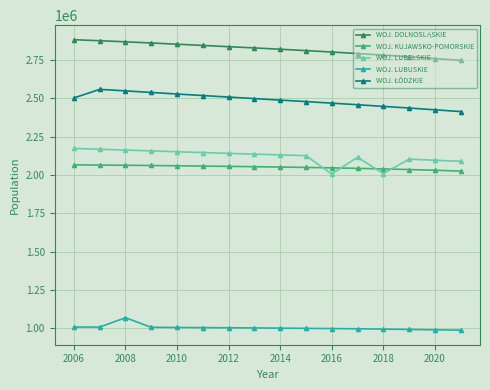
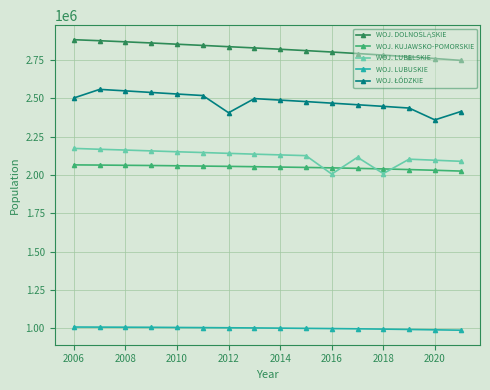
WOJ. LUBUSKIE, 2008: 1070000 -> 1010000
WOJ. ŁÓDZKIE, 2012: 2510000 -> 2410000
WOJ. ŁÓDZKIE, 2020: 2420000 -> 2360000
